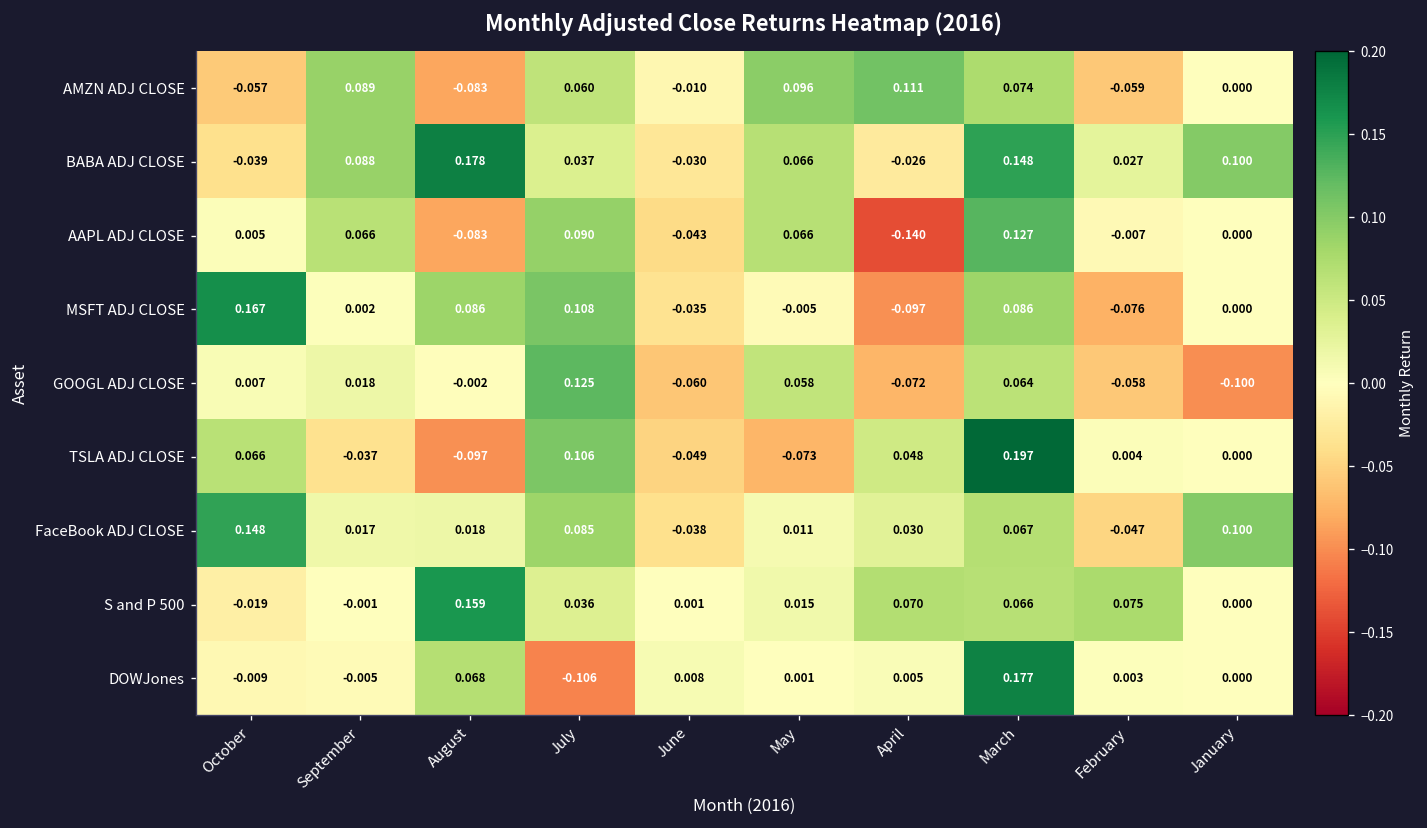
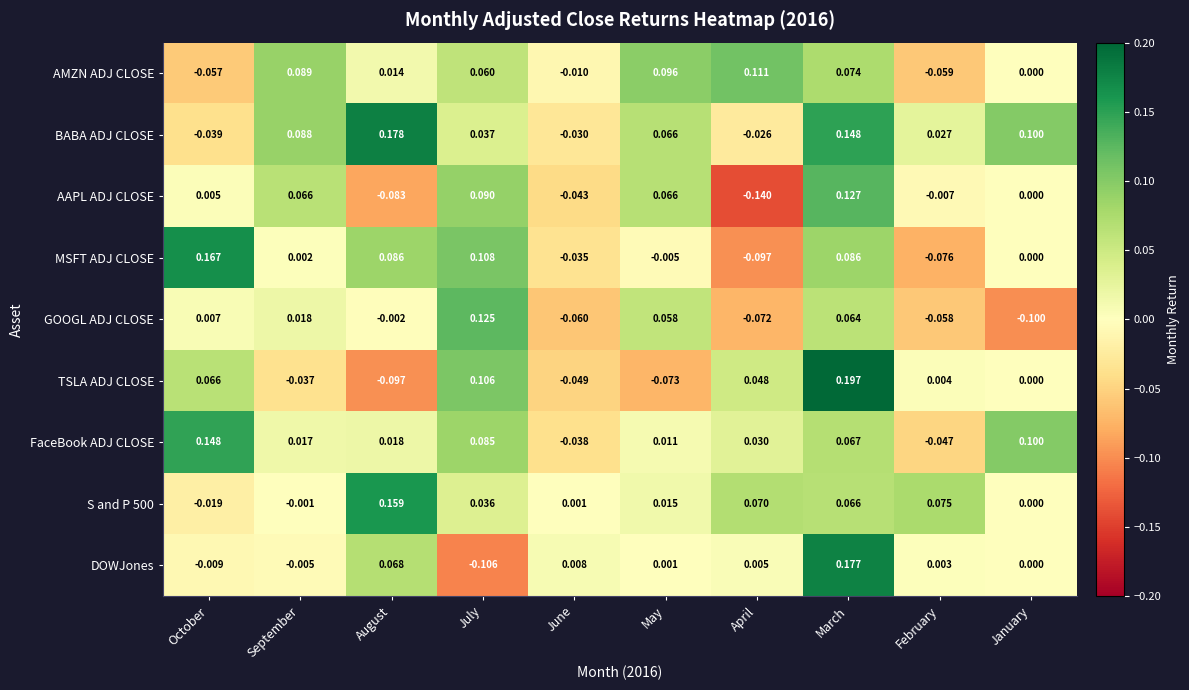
AMZN ADJ CLOSE, August: -0.083 -> 0.014
